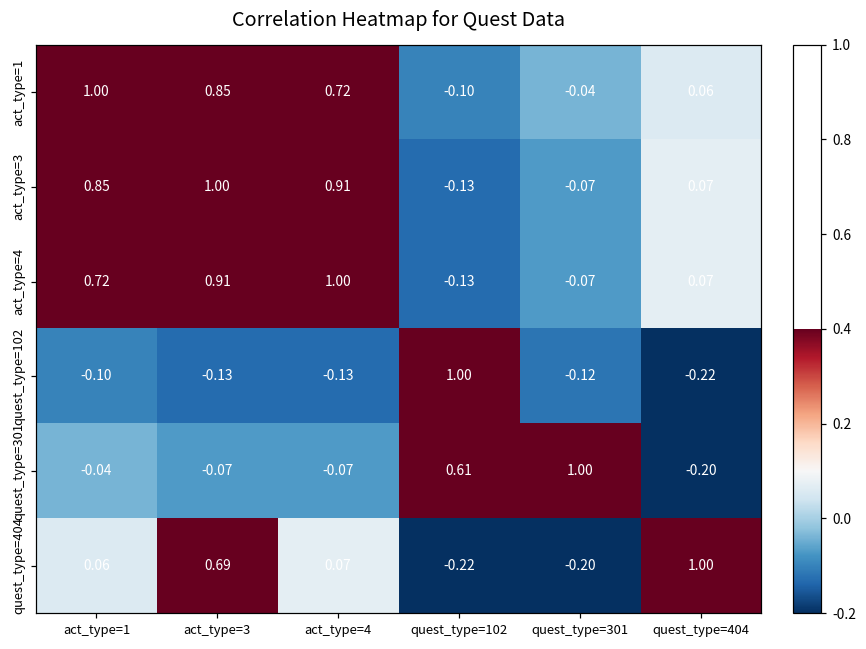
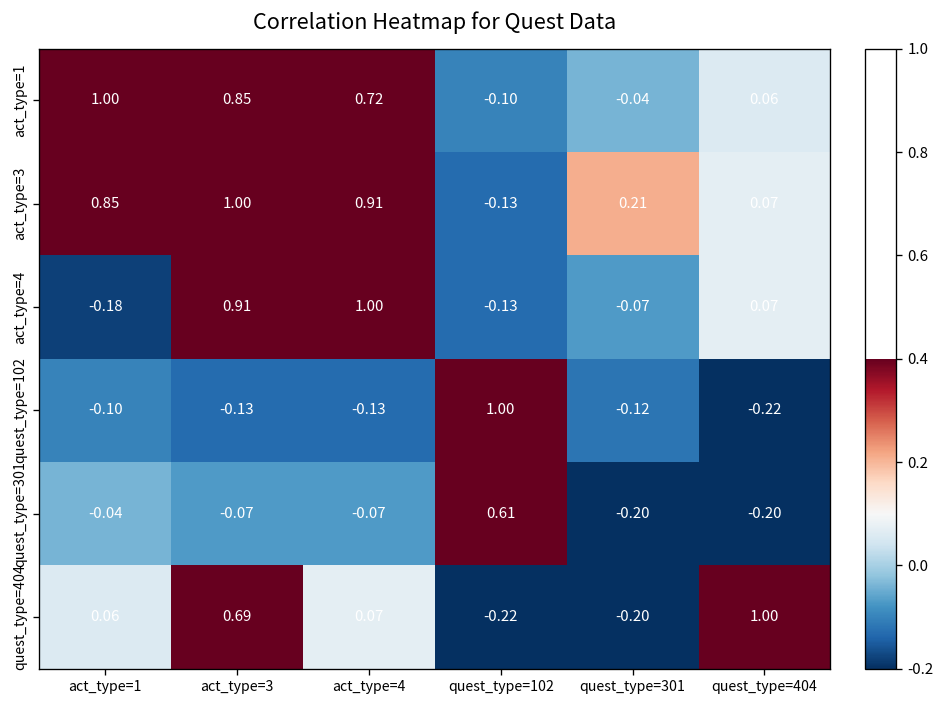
act_type=3, quest_type=301: -0.07 -> 0.21
act_type=4, act_type=1: 0.72 -> -0.18
quest_type=301, quest_type=301: 1.00 -> -0.20
